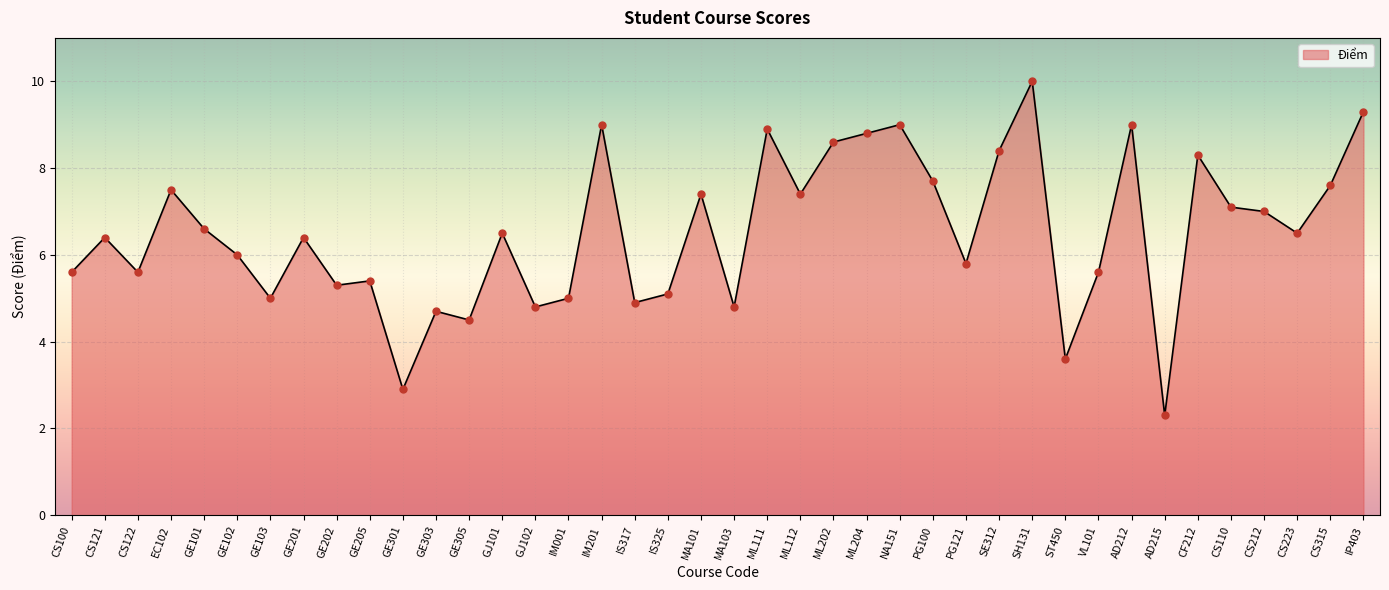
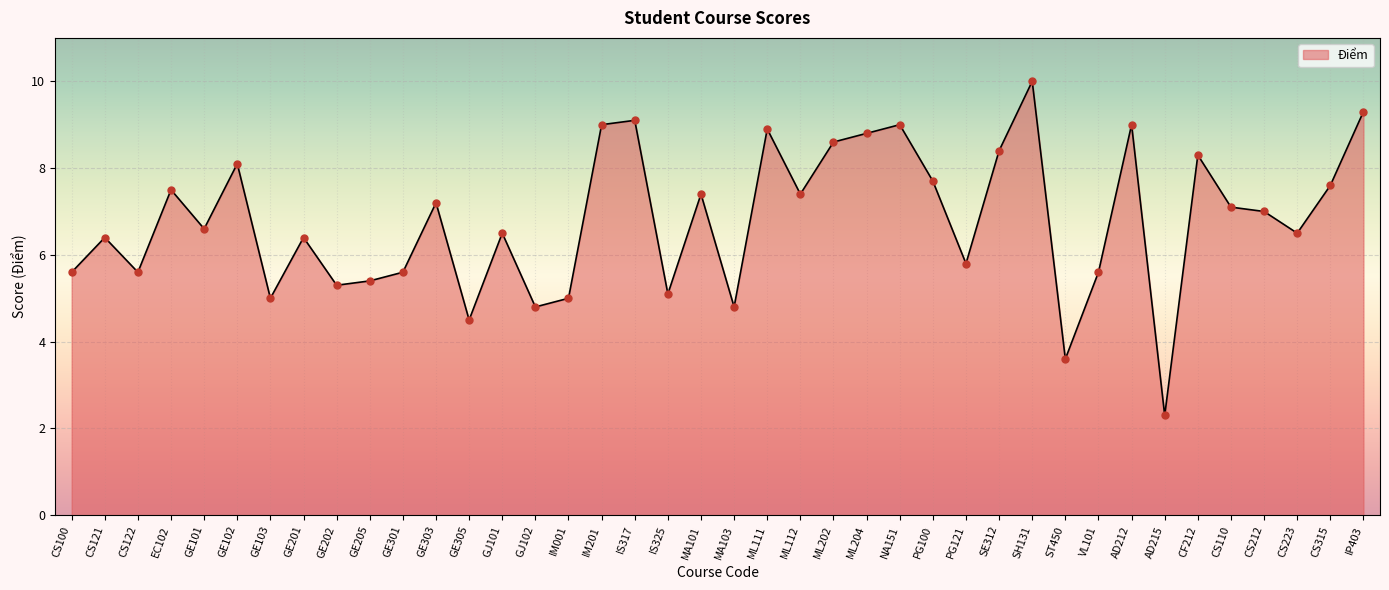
GE102: 6.0 -> 8.1
GE301: 2.9 -> 5.6
GE303: 4.7 -> 7.2
IS317: 4.9 -> 9.1
